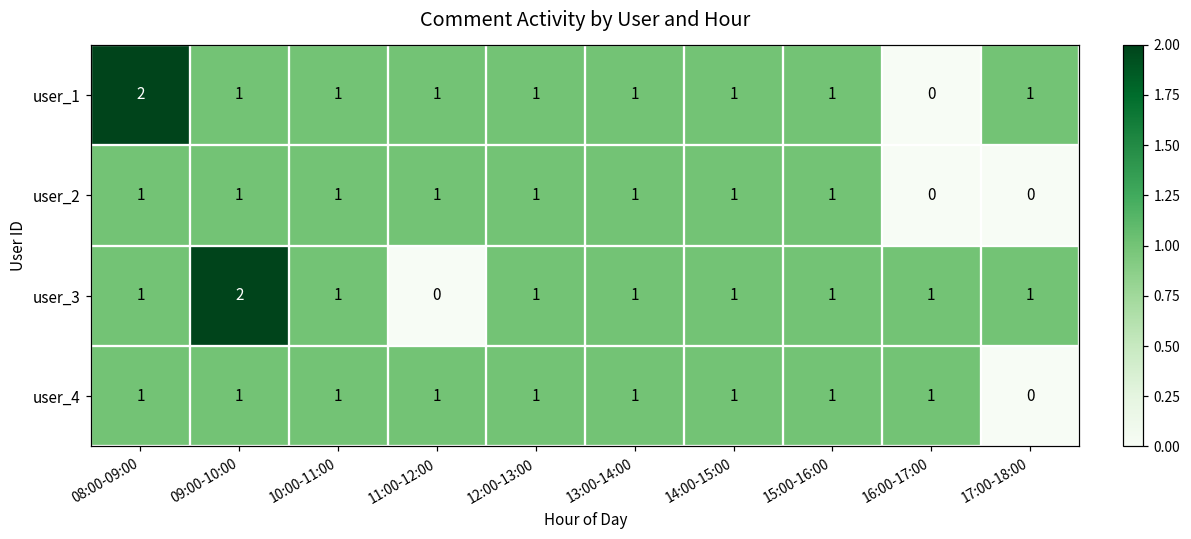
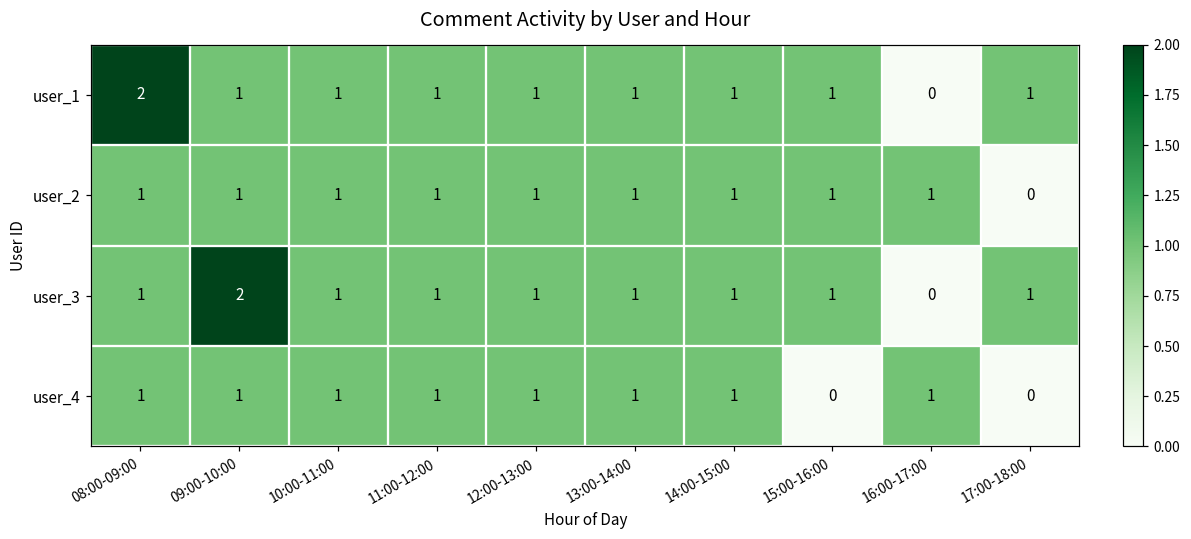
user_2, 16:00-17:00: 0 -> 1
user_3, 11:00-12:00: 0 -> 1
user_3, 16:00-17:00: 1 -> 0
user_4, 15:00-16:00: 1 -> 0
